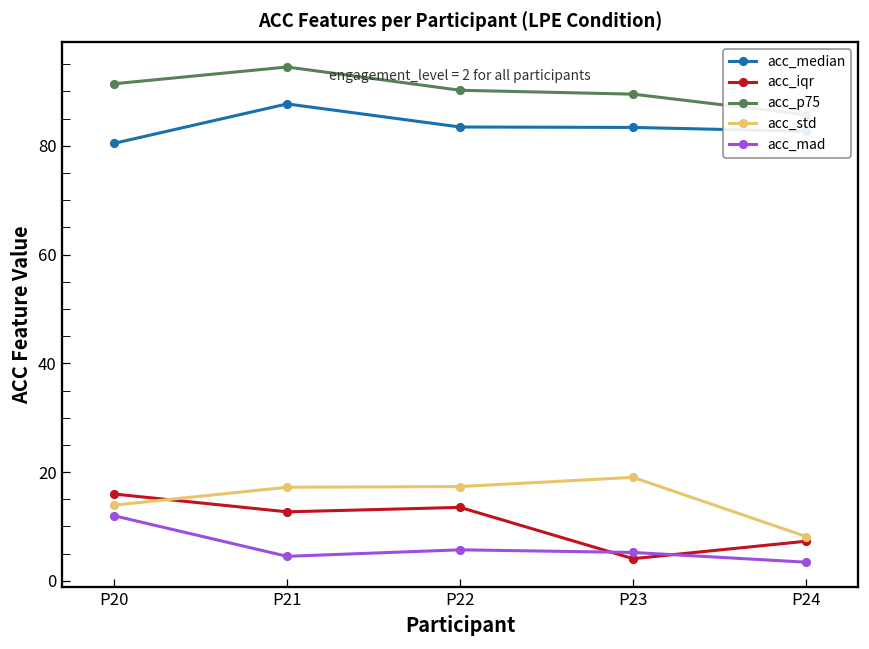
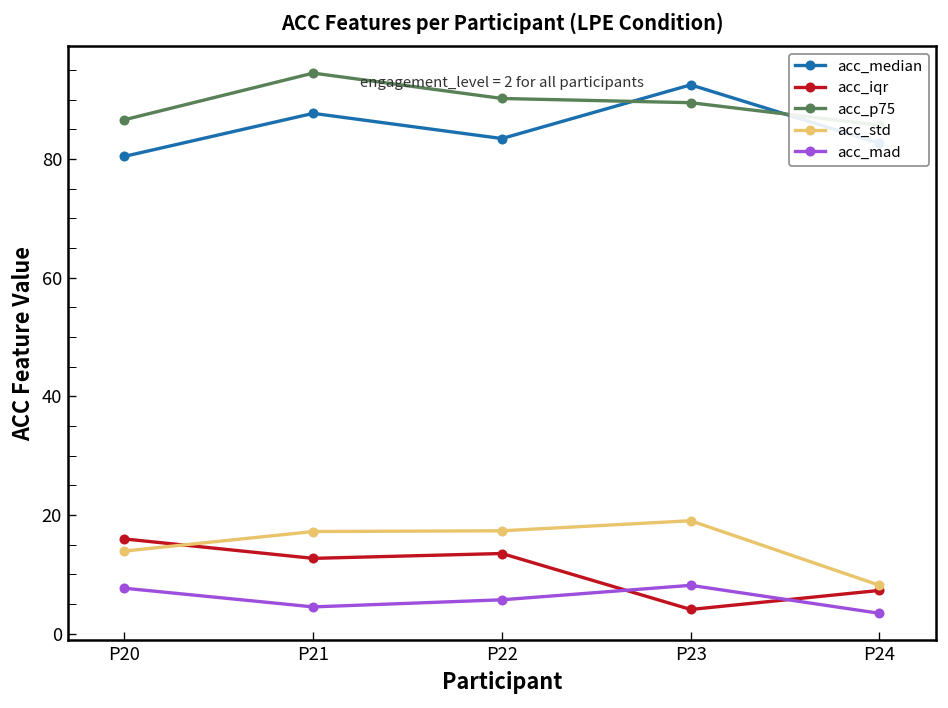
acc_p75, P20: 91 -> 87
acc_mad, P20: 12 -> 8
acc_median, P23: 83 -> 93
acc_mad, P23: 5 -> 8
